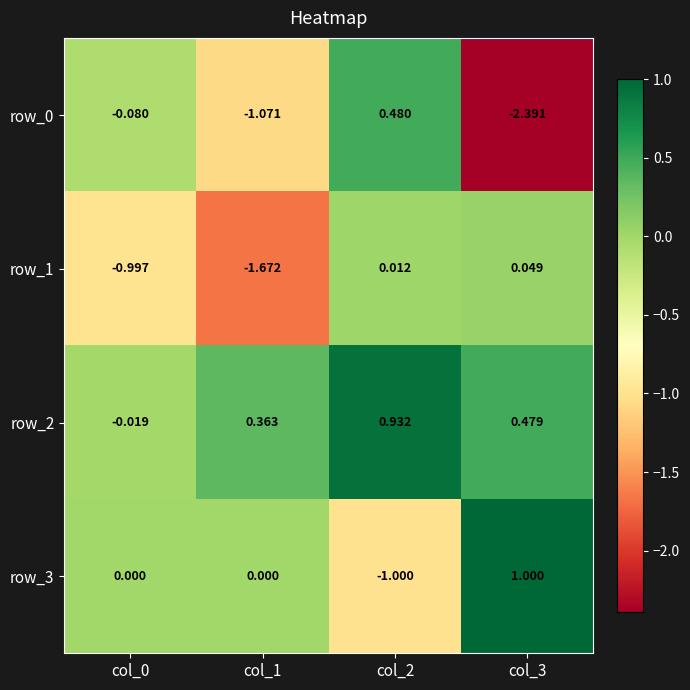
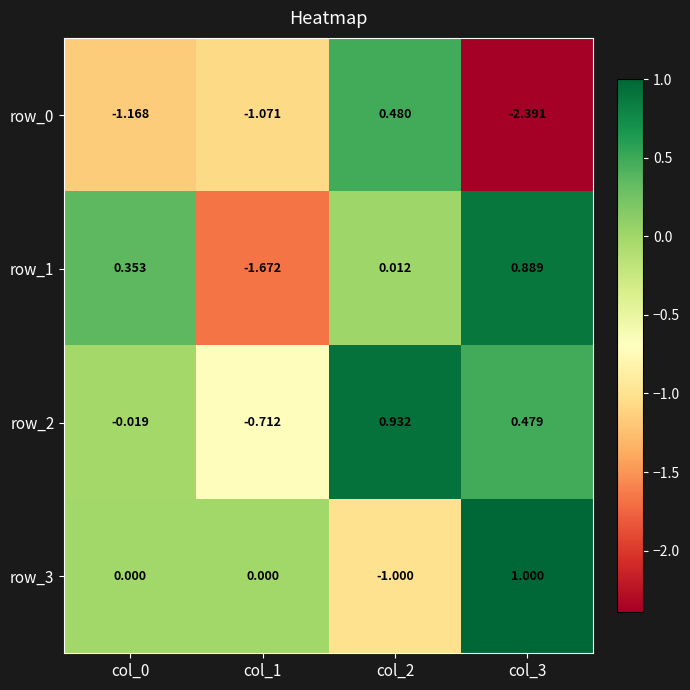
row_0, col_0: -0.080 -> -1.168
row_1, col_0: -0.997 -> 0.353
row_1, col_3: 0.049 -> 0.889
row_2, col_1: 0.363 -> -0.712
